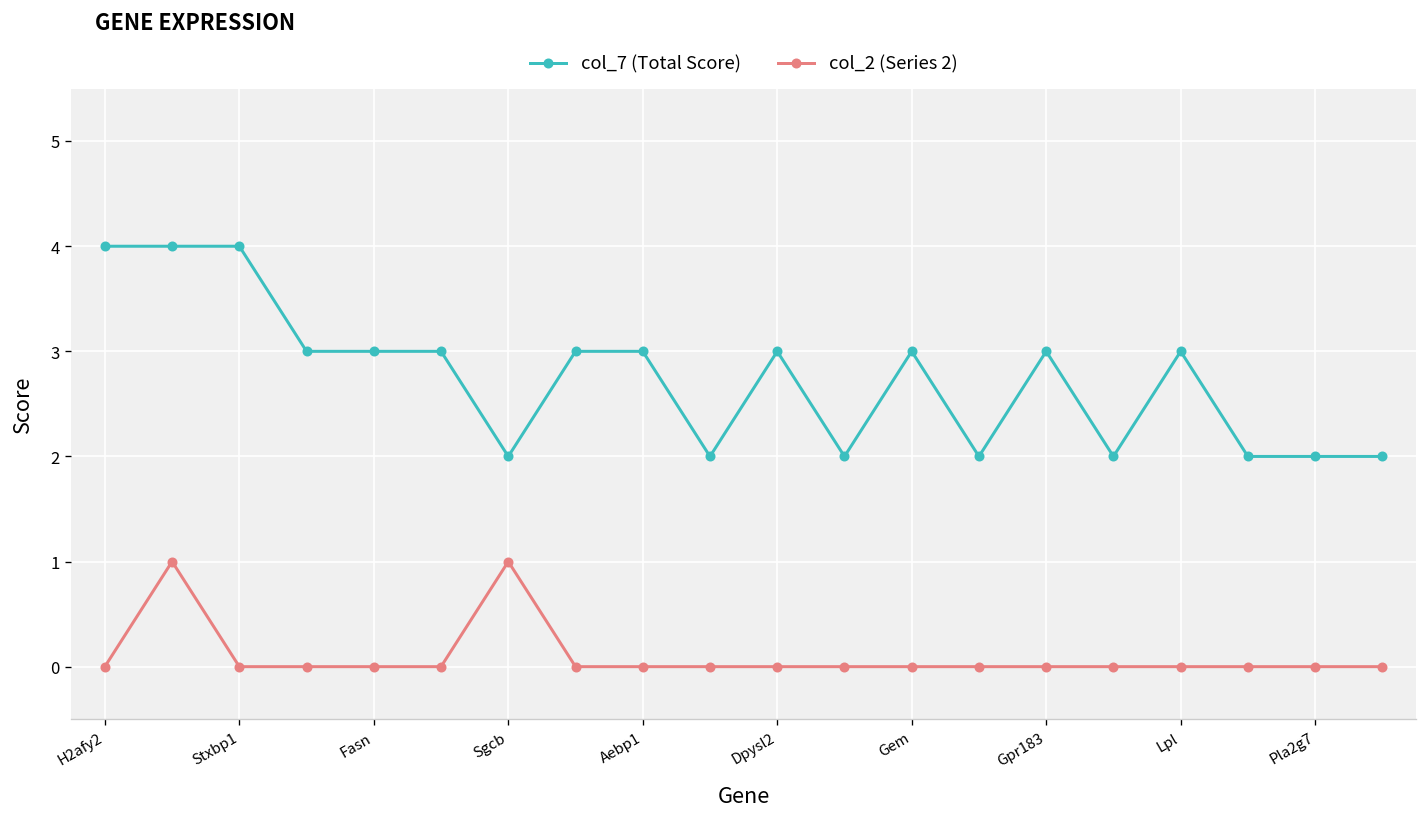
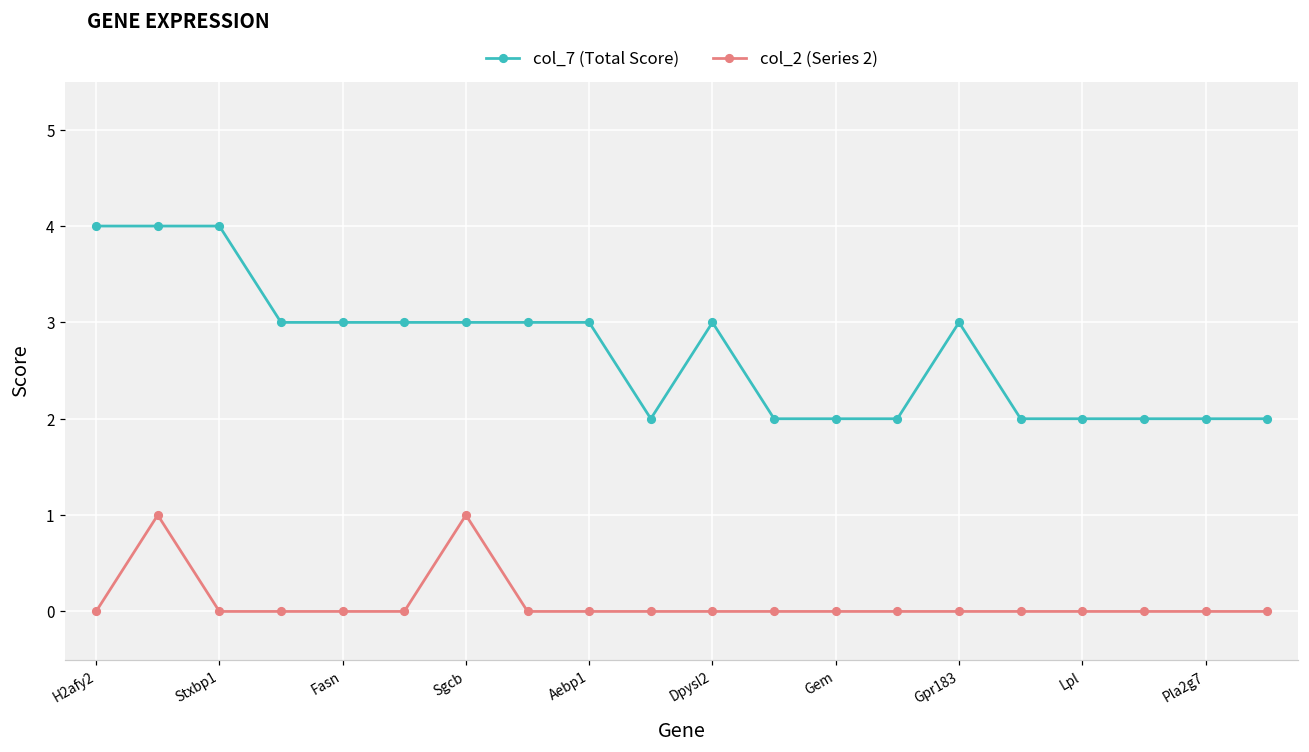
col_7 (Total Score), Sgcb: 2 -> 3
col_7 (Total Score), Gem: 3 -> 2
col_7 (Total Score), Lpl: 3 -> 2
